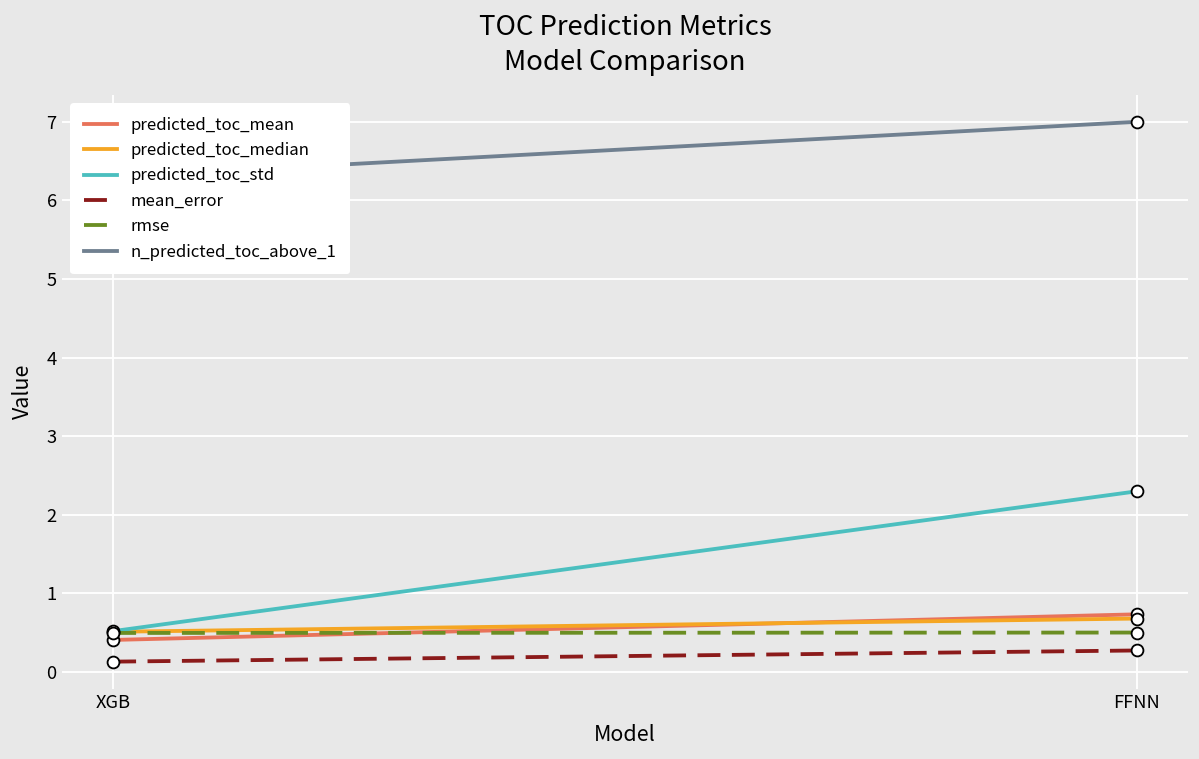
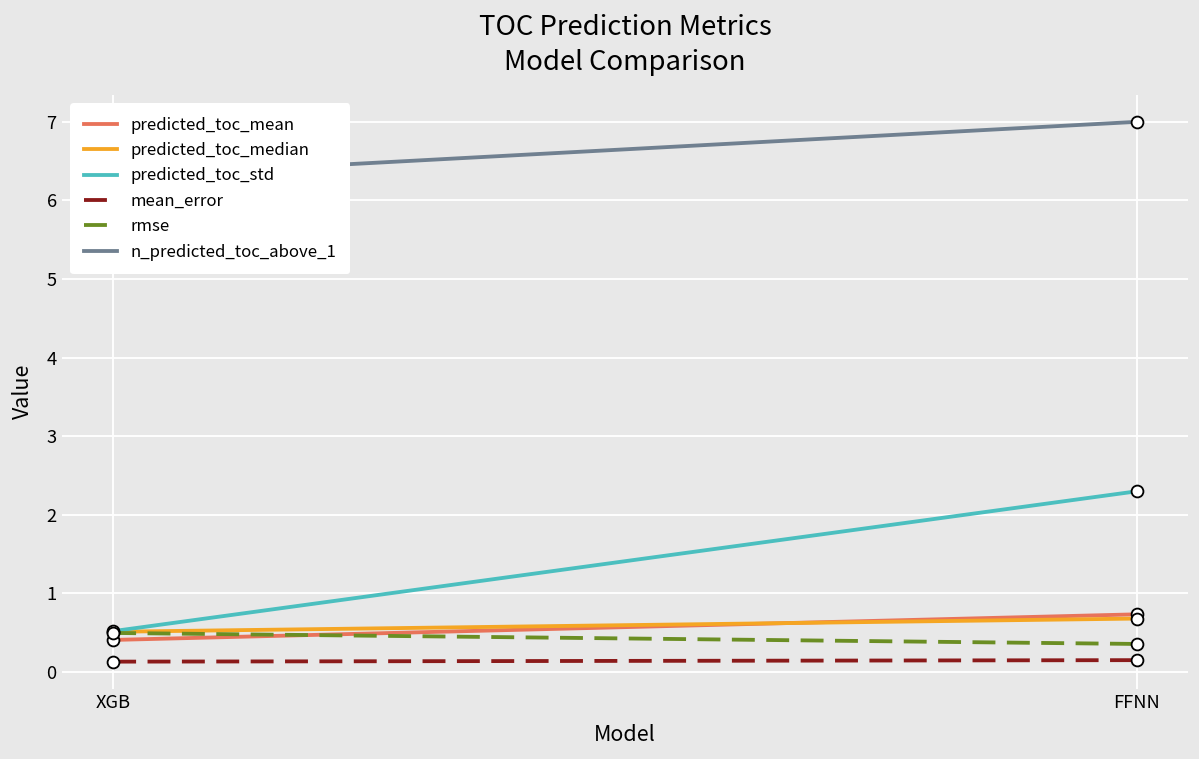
mean_error, FFNN: 0.3 -> 0.2
rmse, FFNN: 0.5 -> 0.4
